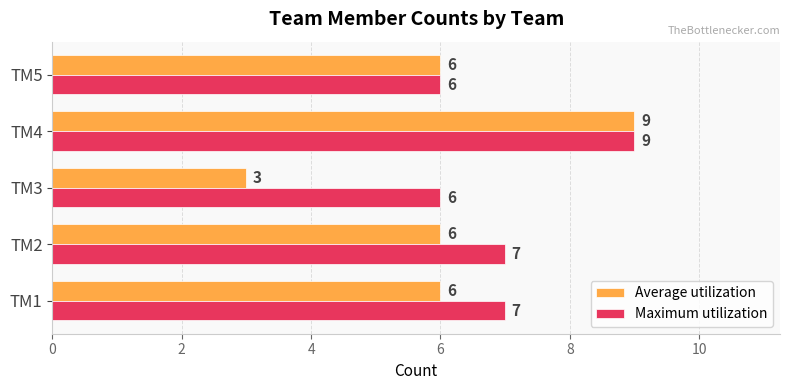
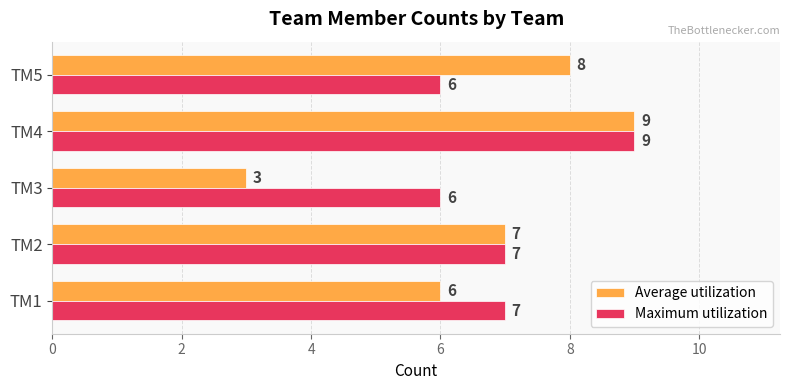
Average utilization, TM5: 6 -> 8
Average utilization, TM2: 6 -> 7
